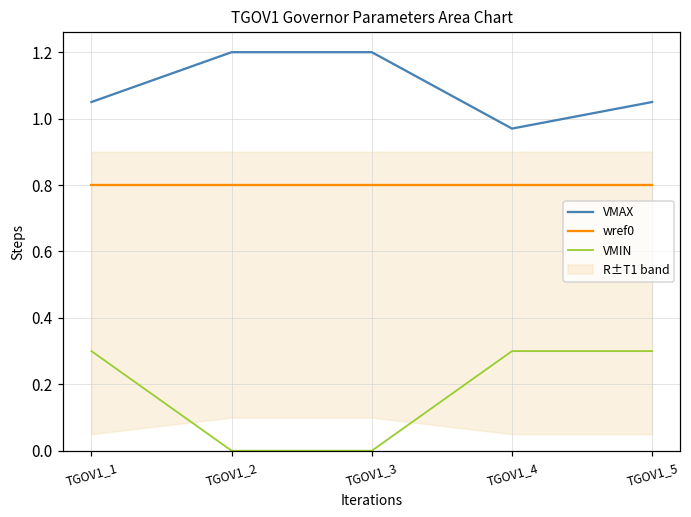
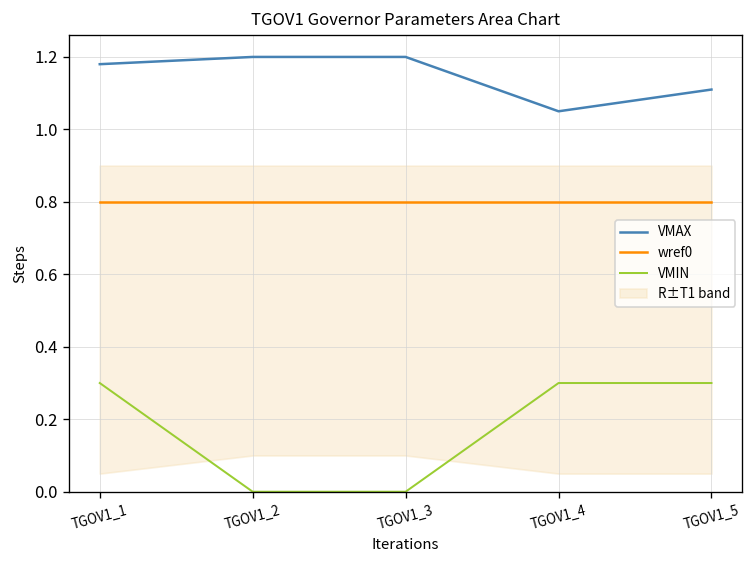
VMAX, TGOV1_1: 1.05 -> 1.18
VMAX, TGOV1_4: 0.97 -> 1.05
VMAX, TGOV1_5: 1.05 -> 1.11
